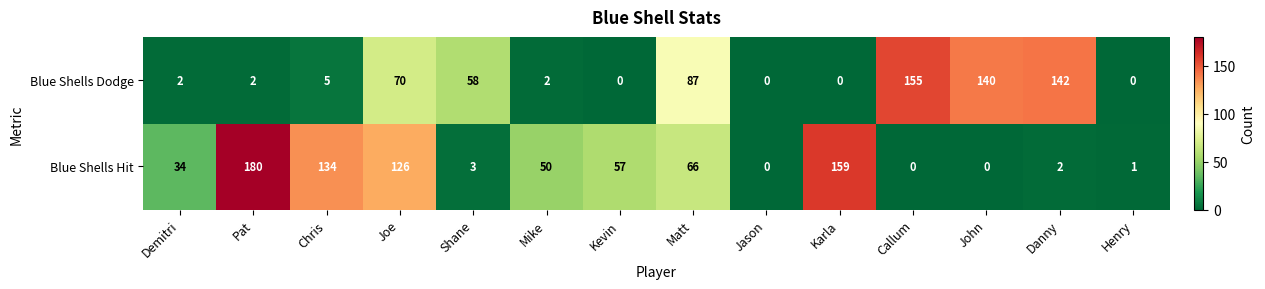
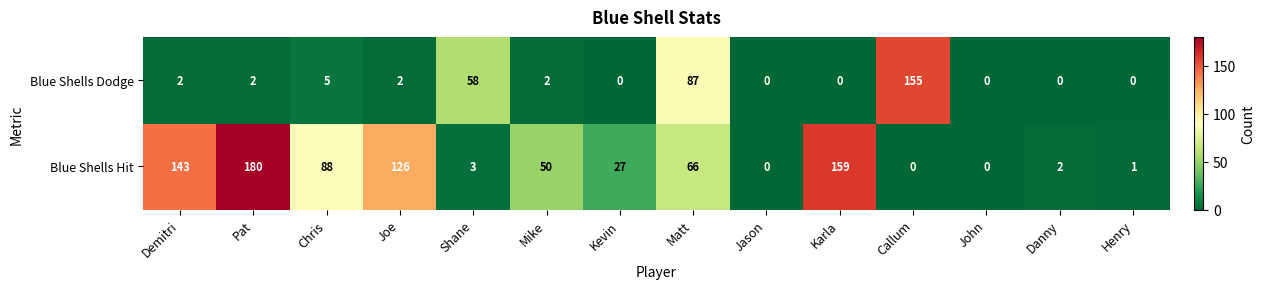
Blue Shells Dodge, Joe: 70 -> 2
Blue Shells Dodge, John: 140 -> 0
Blue Shells Dodge, Danny: 142 -> 0
Blue Shells Hit, Demitri: 34 -> 143
Blue Shells Hit, Chris: 134 -> 88
Blue Shells Hit, Kevin: 57 -> 27
